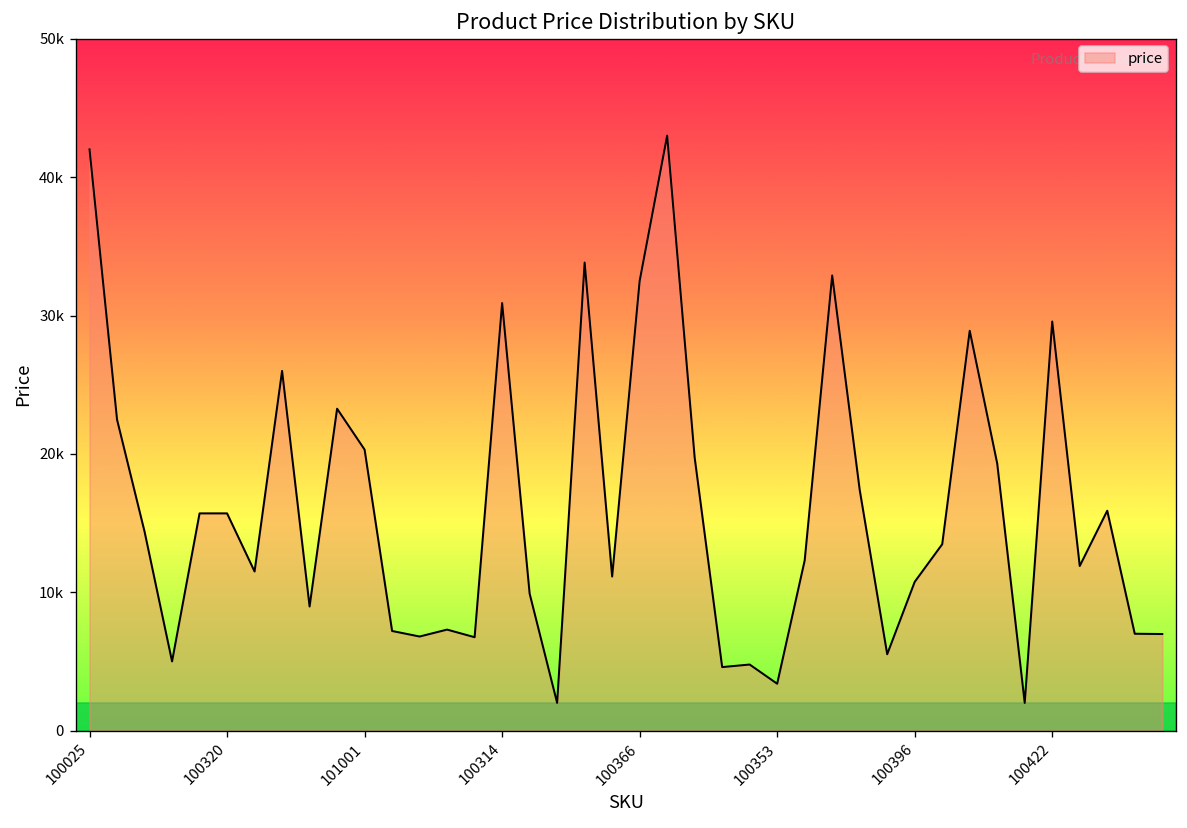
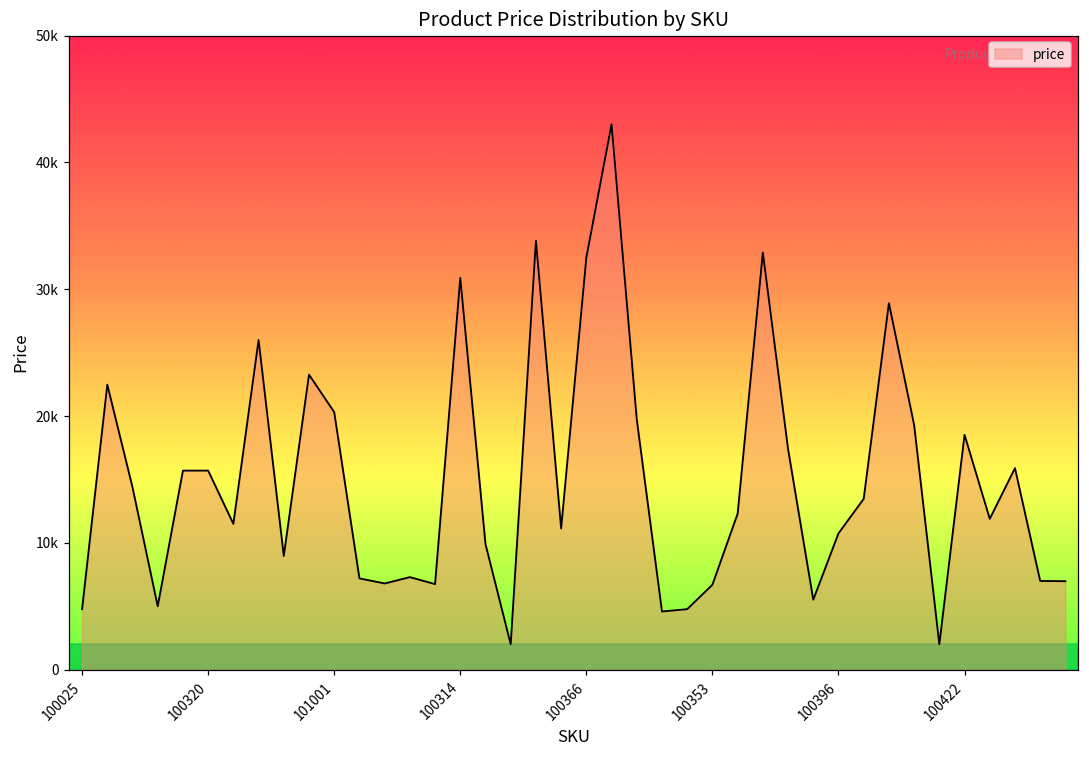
100025: 42000 -> 4800
100353: 3400 -> 6700
100422: 29600 -> 18500
